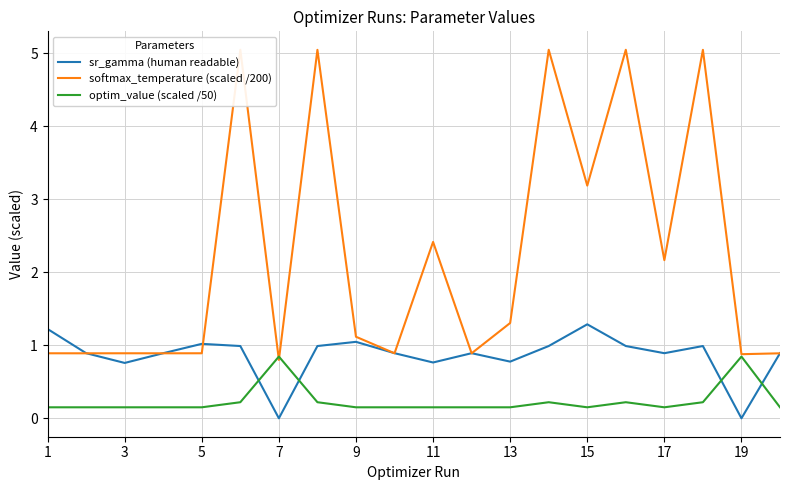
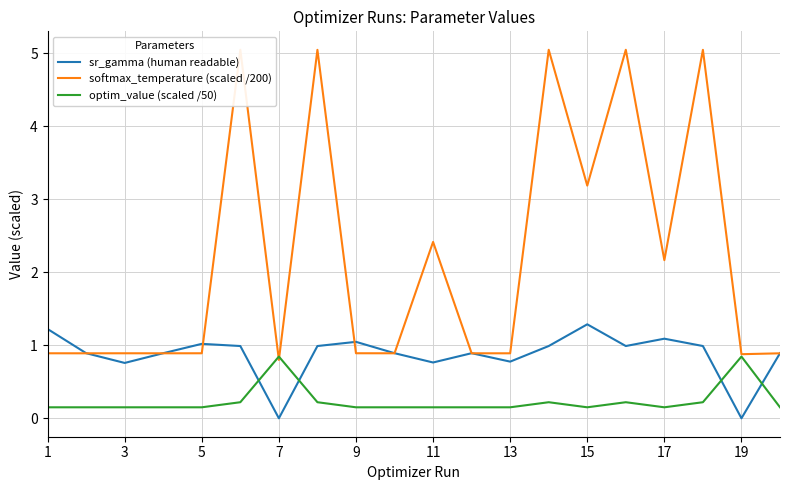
softmax_temperature (scaled /200), 9: 1.1 -> 0.9
softmax_temperature (scaled /200), 13: 1.3 -> 0.9
sr_gamma (human readable), 17: 0.9 -> 1.1
